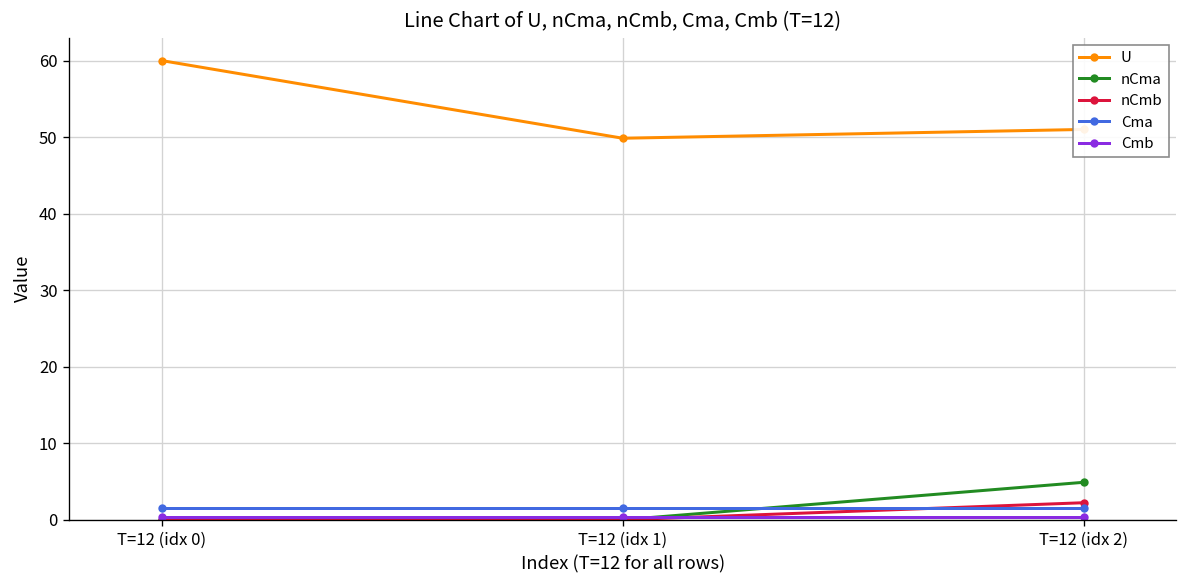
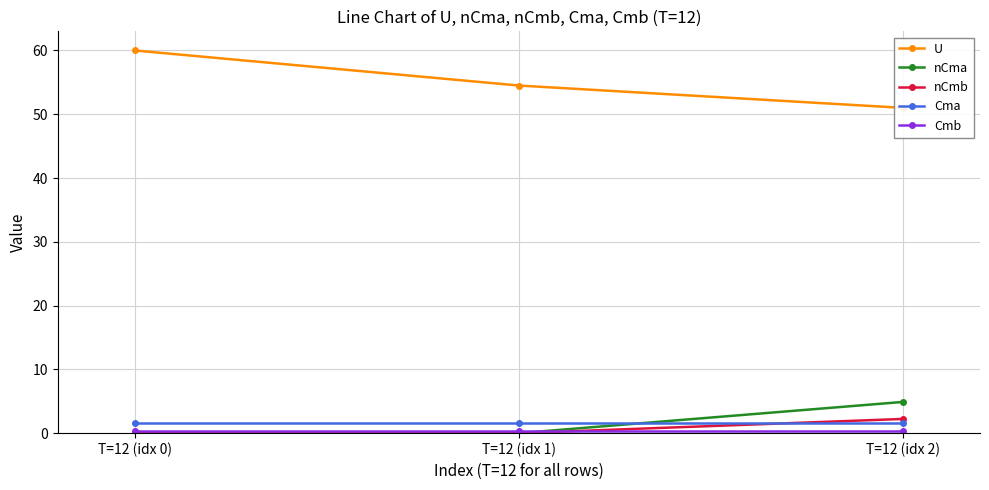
U, T=12 (idx 1): 50 -> 55
